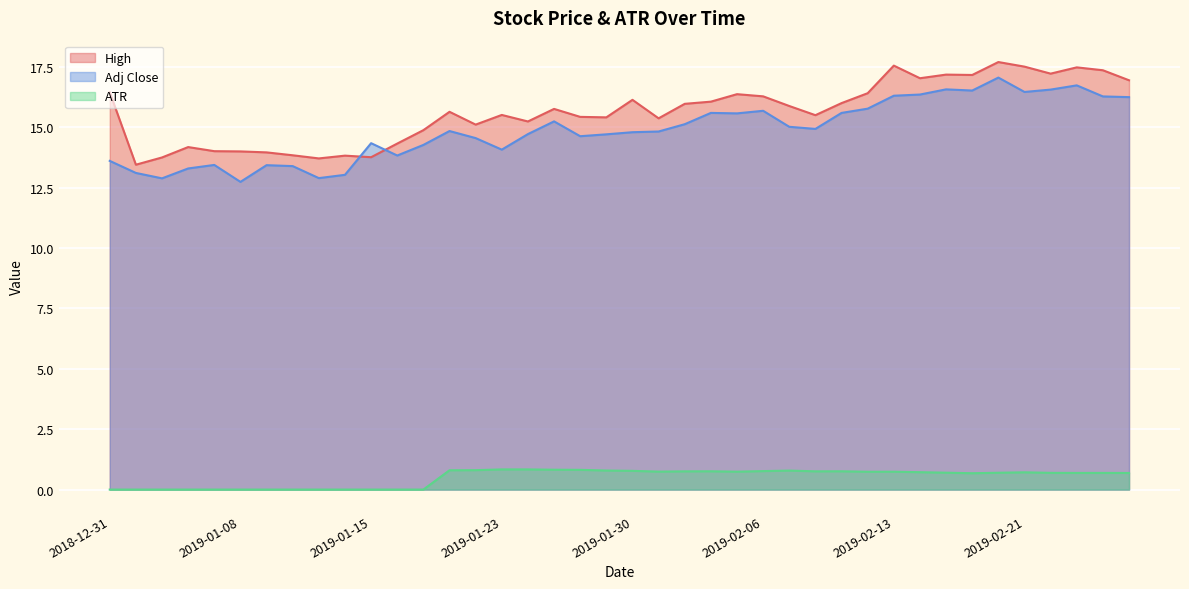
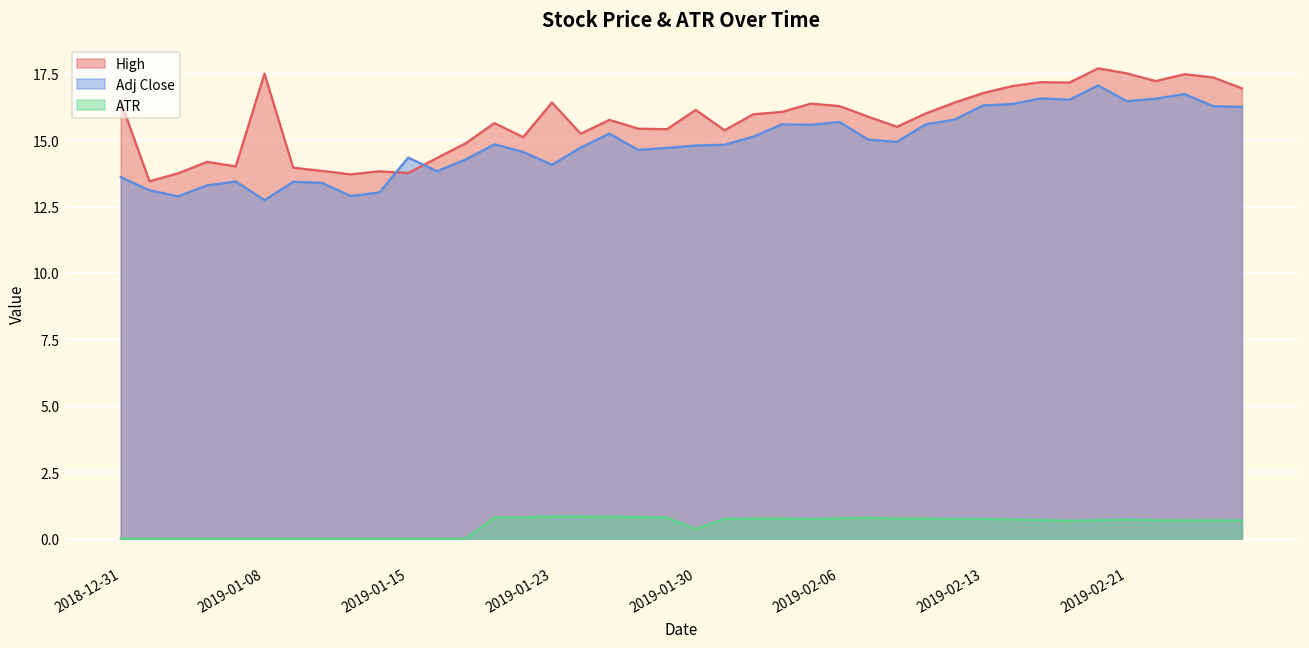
High, 2019-01-08: 14.0 -> 17.5
High, 2019-01-23: 15.5 -> 16.4
ATR, 2019-01-30: 0.8 -> 0.4
High, 2019-02-13: 17.6 -> 16.8
